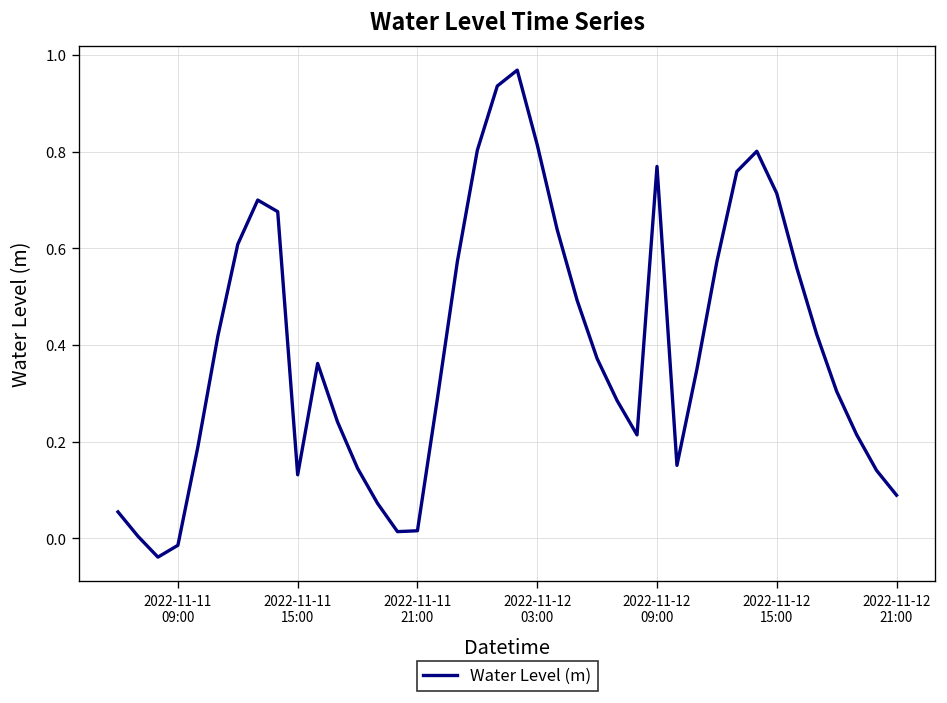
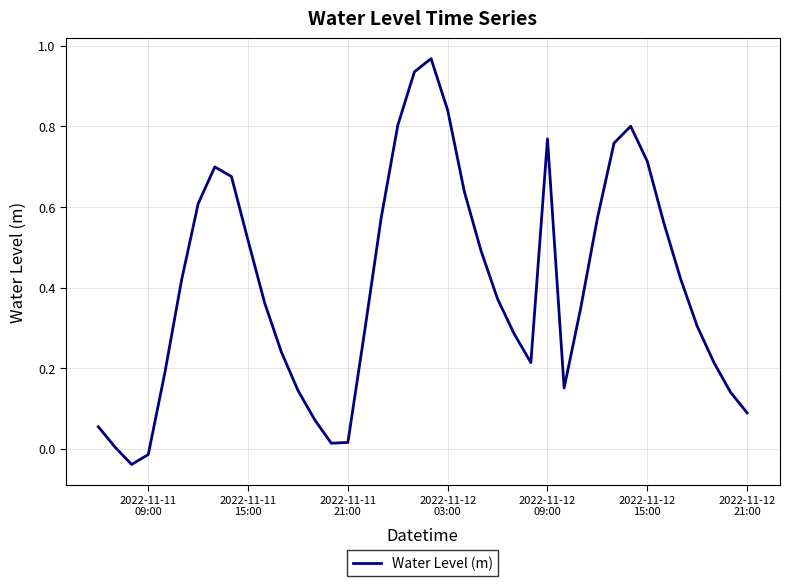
2022-11-11 15:00: 0.13 -> 0.52
2022-11-12 03:00: 0.81 -> 0.84
